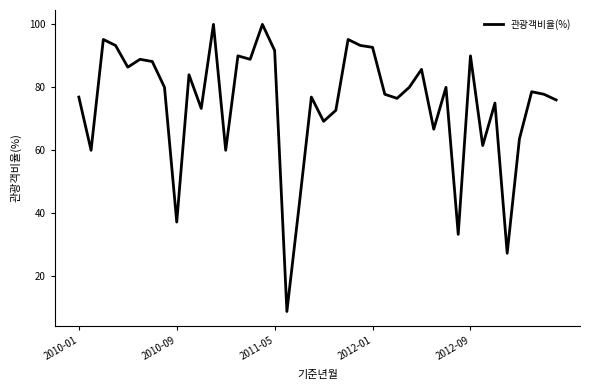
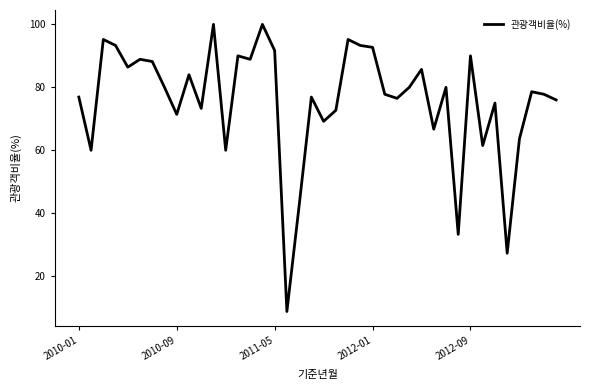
2010-09: 37 -> 71
